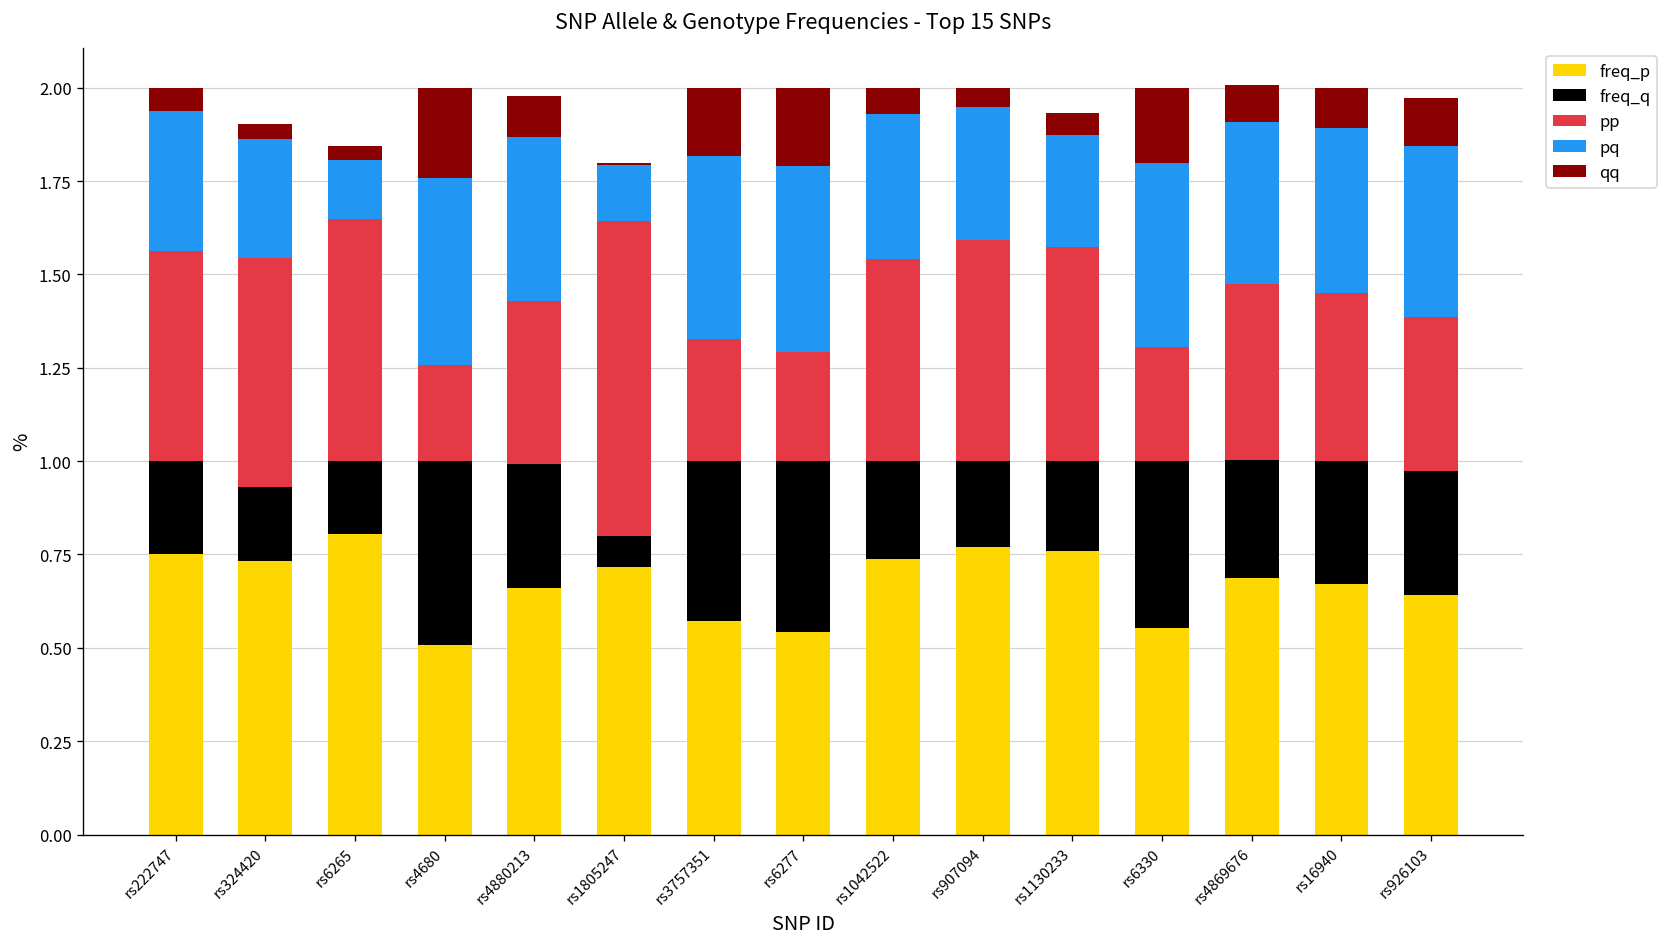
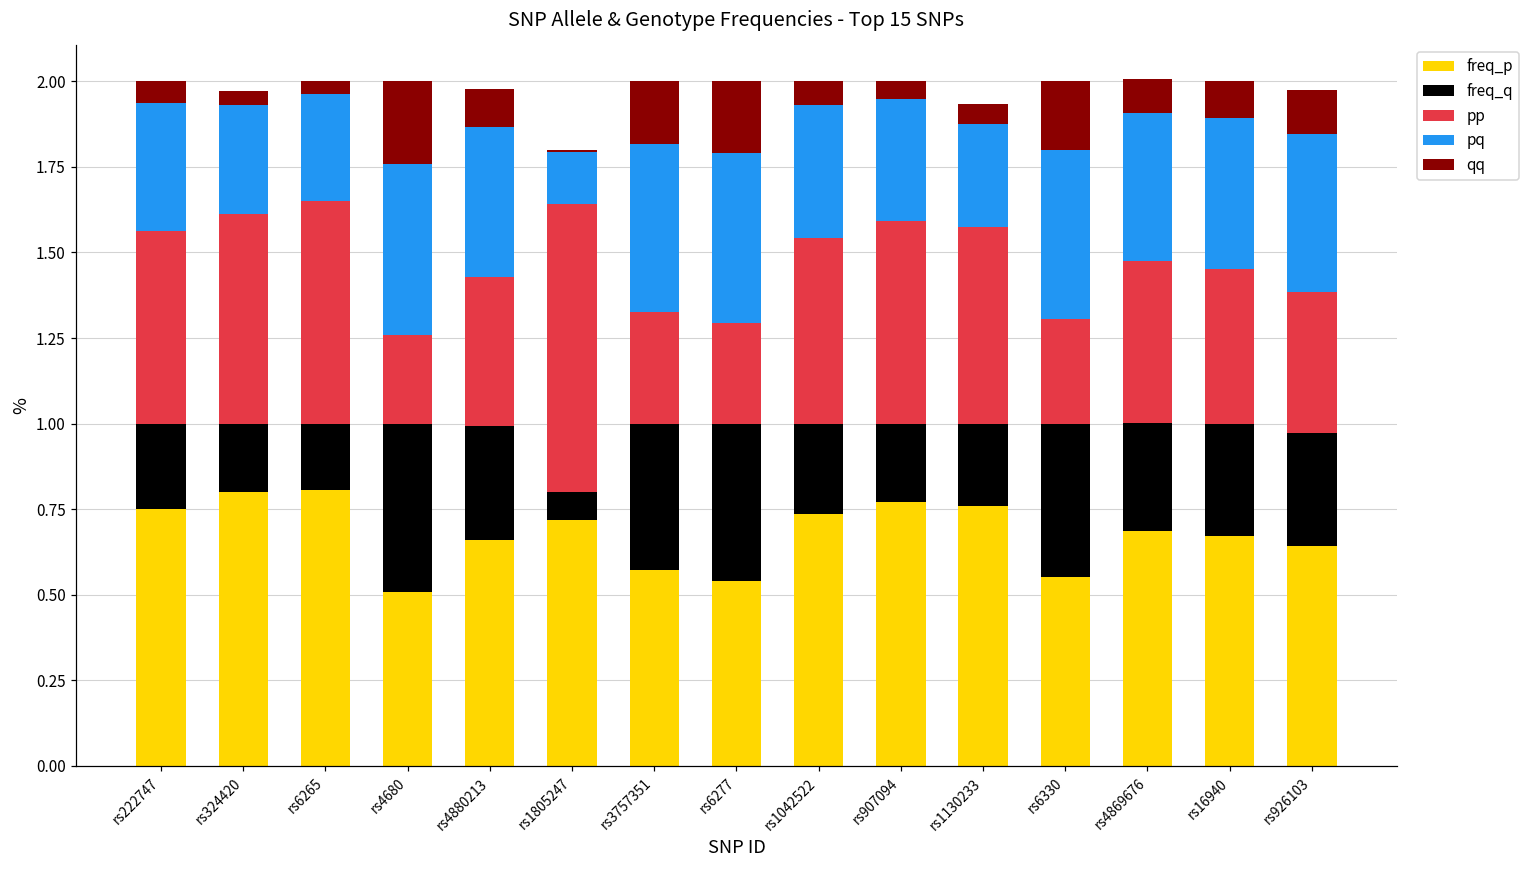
freq_p, rs324420: 0.73 -> 0.80
pq, rs6265: 0.16 -> 0.31
